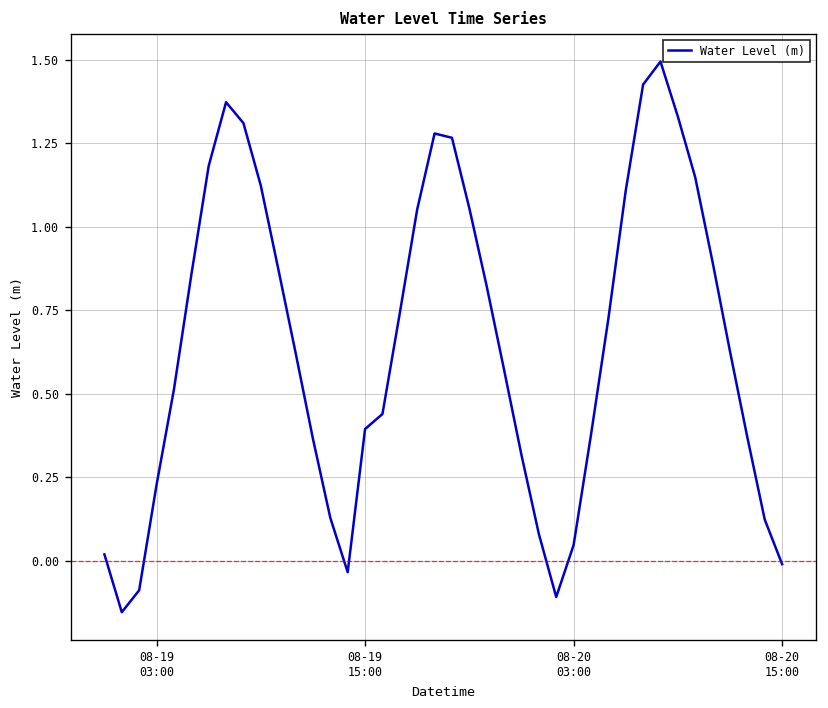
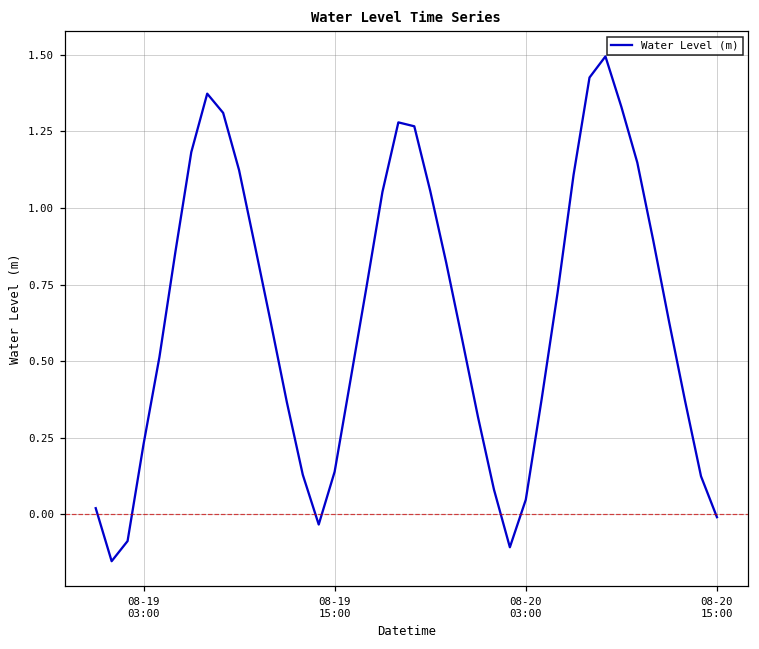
08-19 15:00: 0.39 -> 0.14
